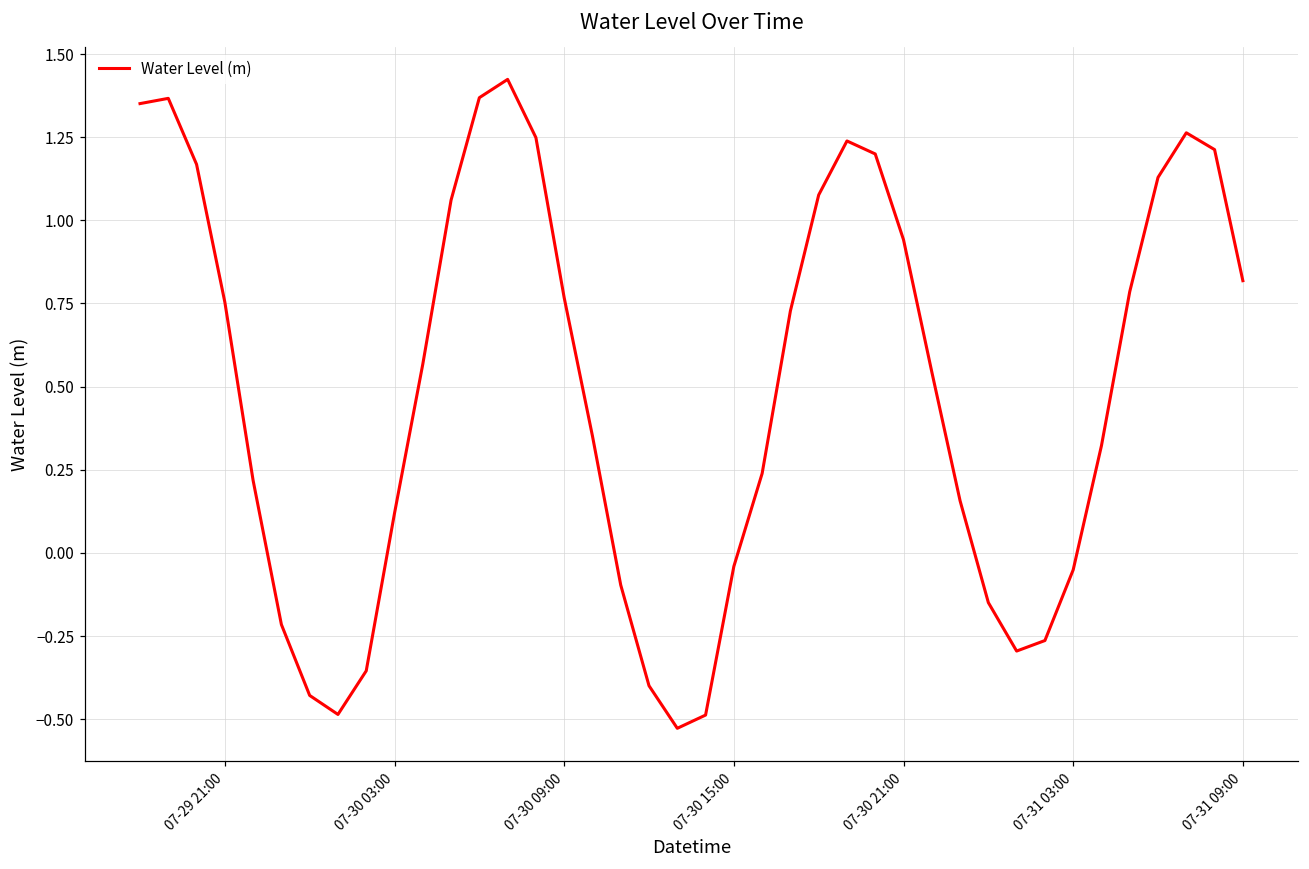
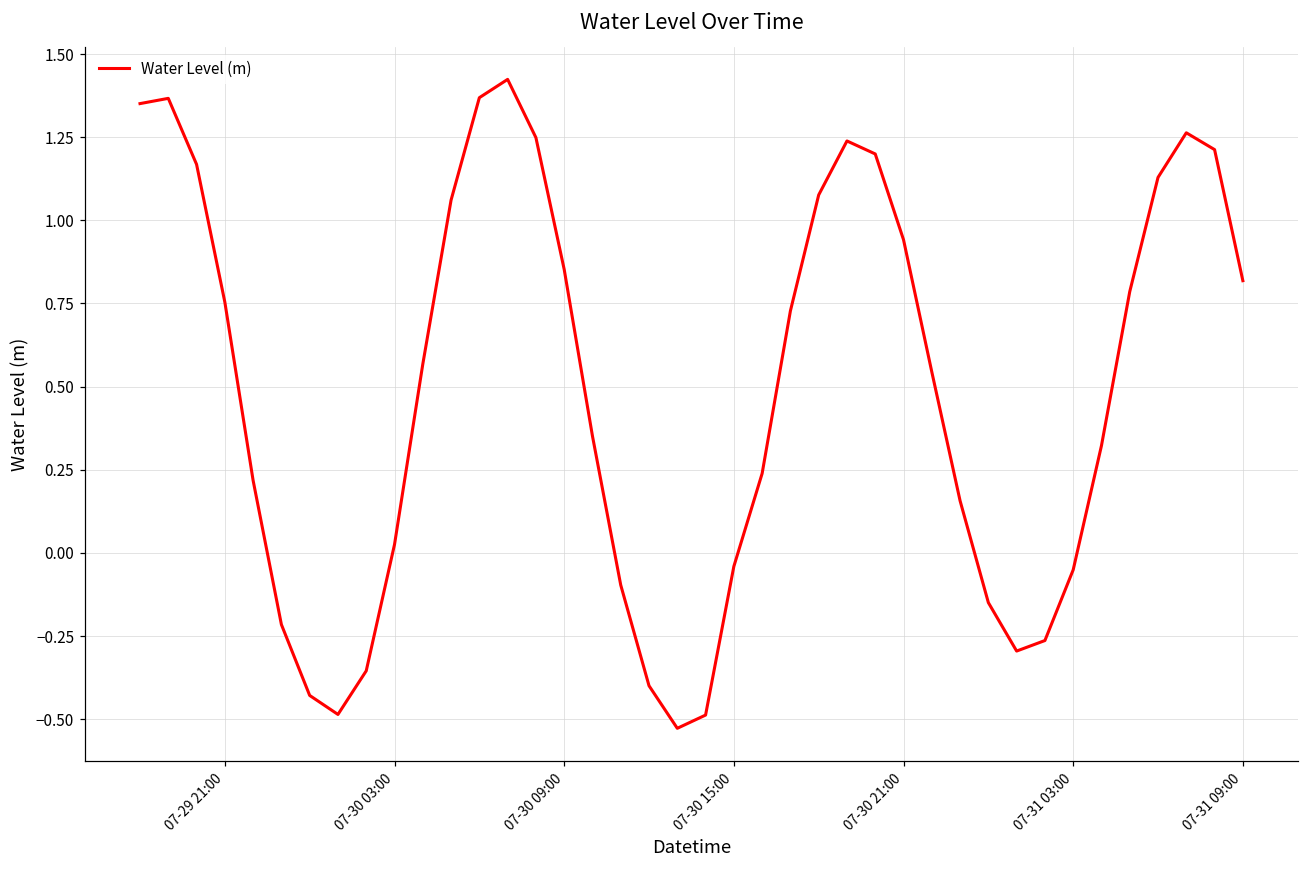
07-30 03:00: 0.12 -> 0.03
07-30 09:00: 0.77 -> 0.85
